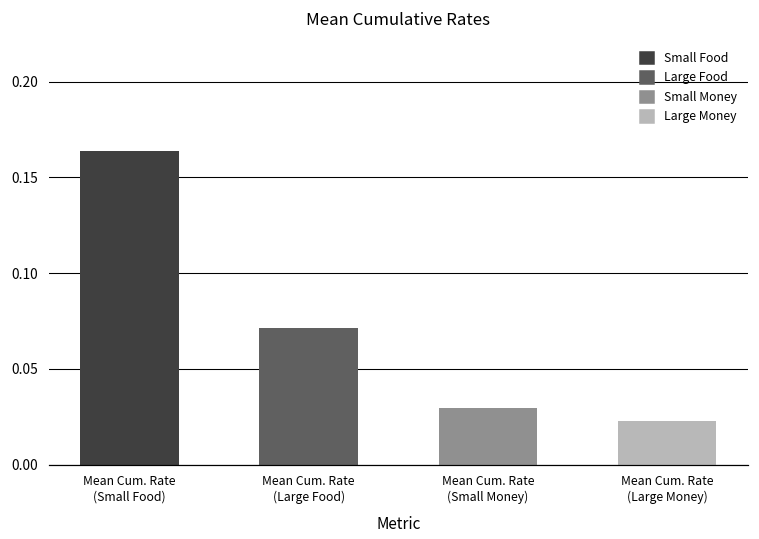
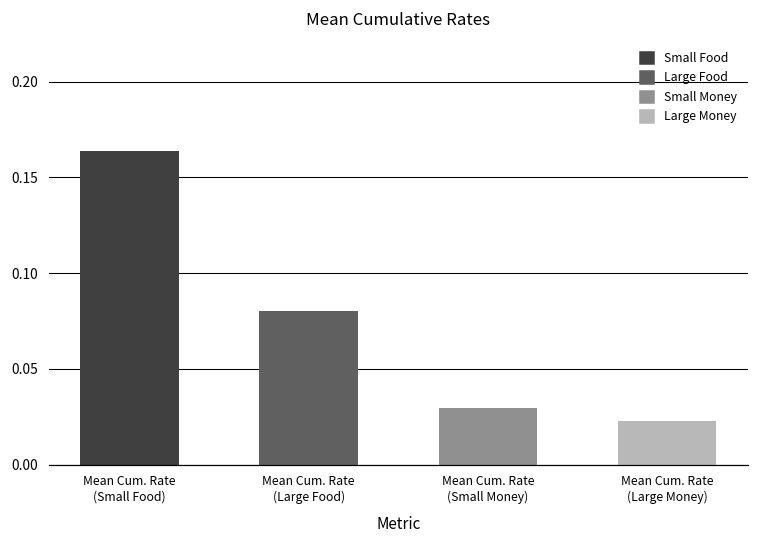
Mean Cum. Rate (Large Food): 0.071 -> 0.080
